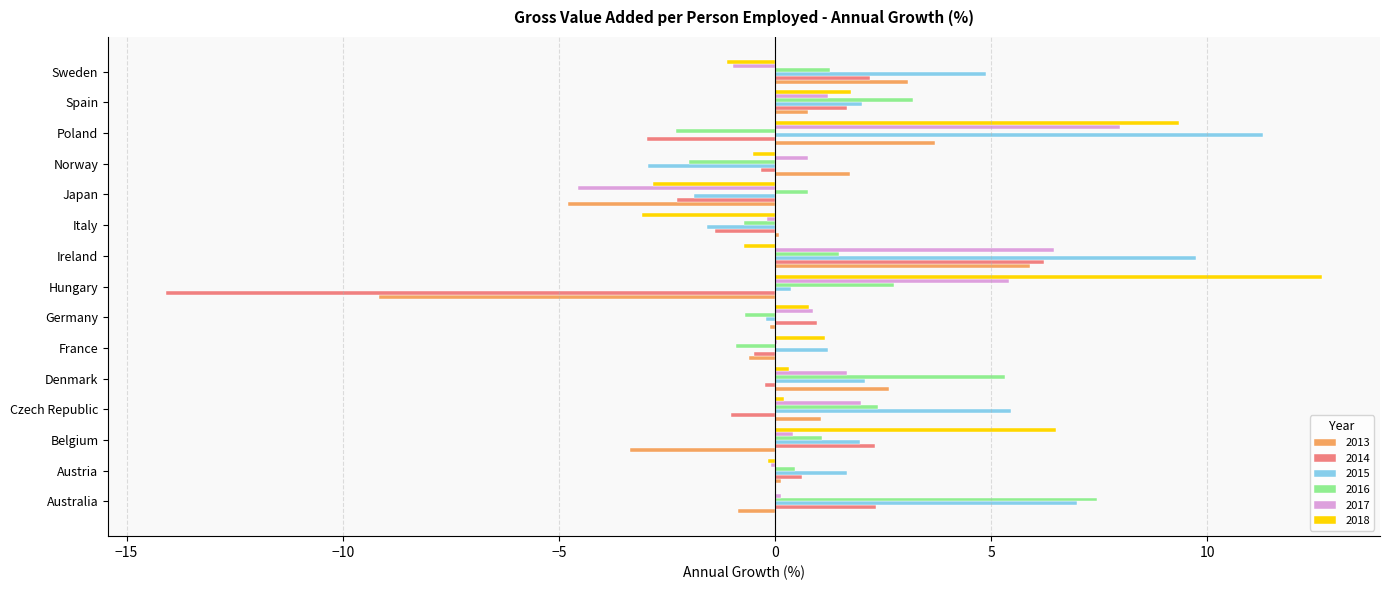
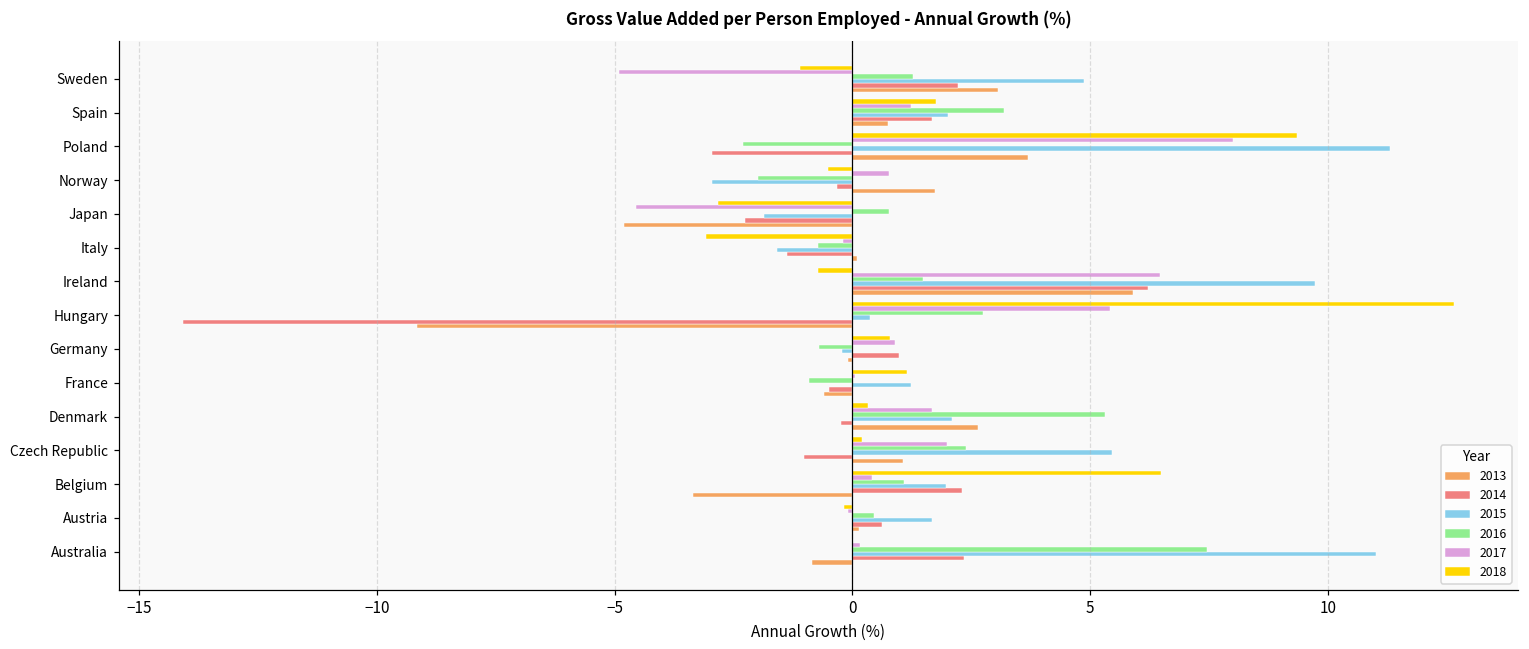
2017, Sweden: -1.0 -> -4.9
2015, Australia: 7.0 -> 11.0
